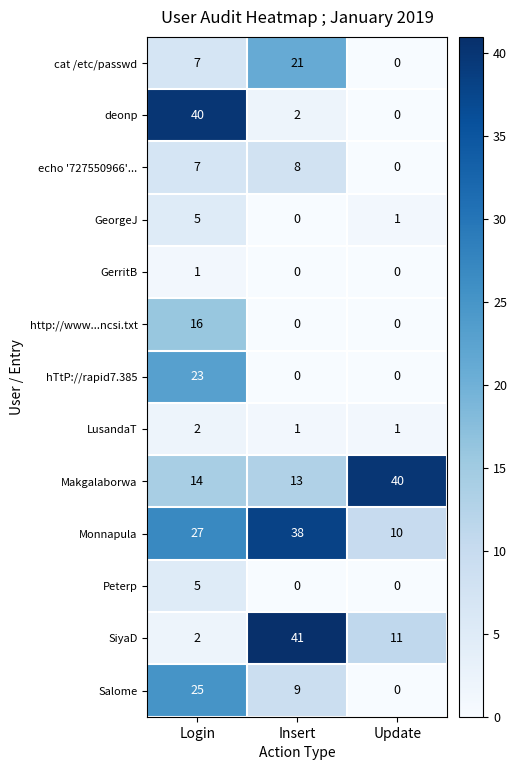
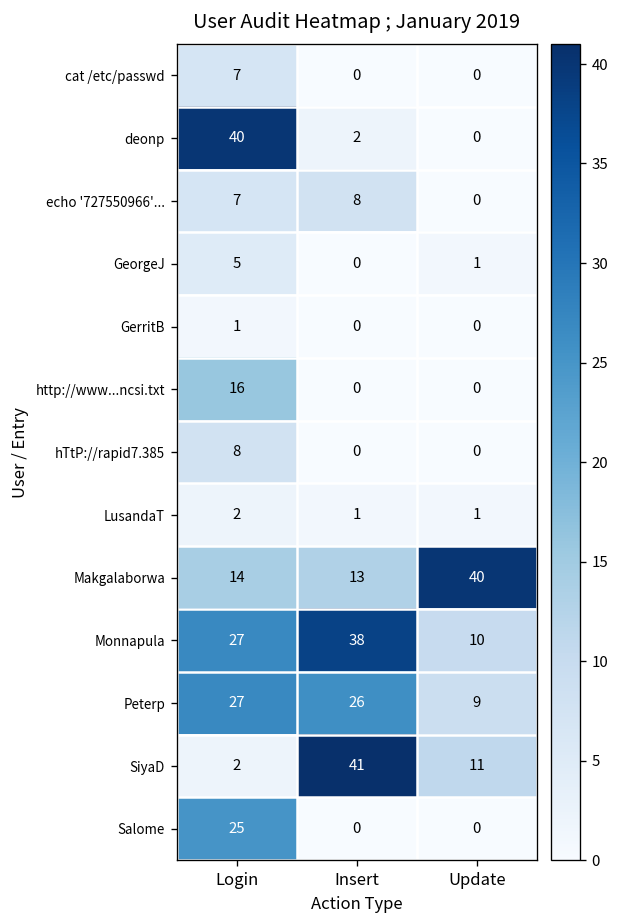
cat /etc/passwd, Insert: 21 -> 0
hTtP://rapid7.385, Login: 23 -> 8
Peterp, Login: 5 -> 27
Peterp, Insert: 0 -> 26
Peterp, Update: 0 -> 9
Salome, Insert: 9 -> 0
